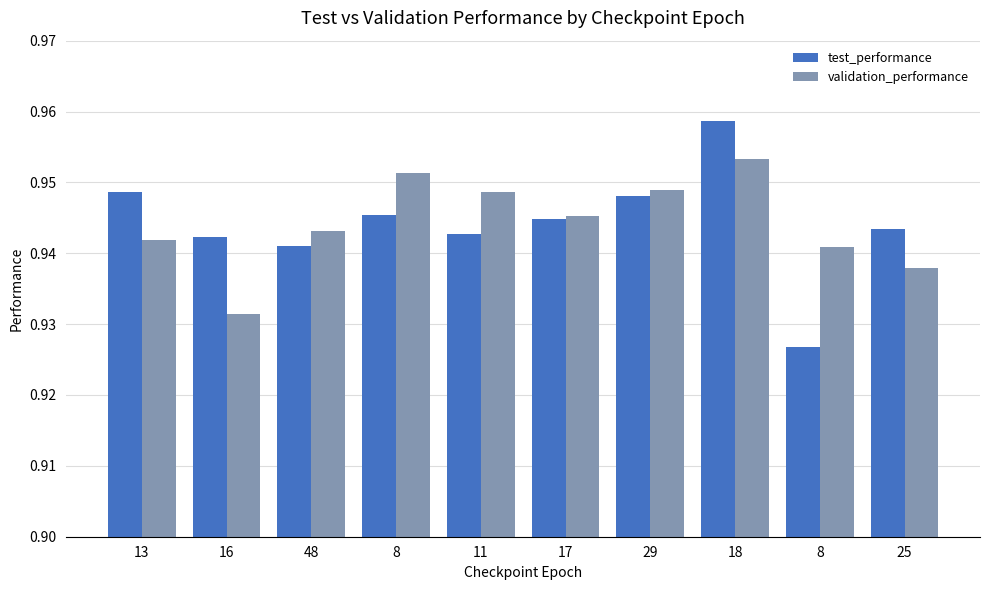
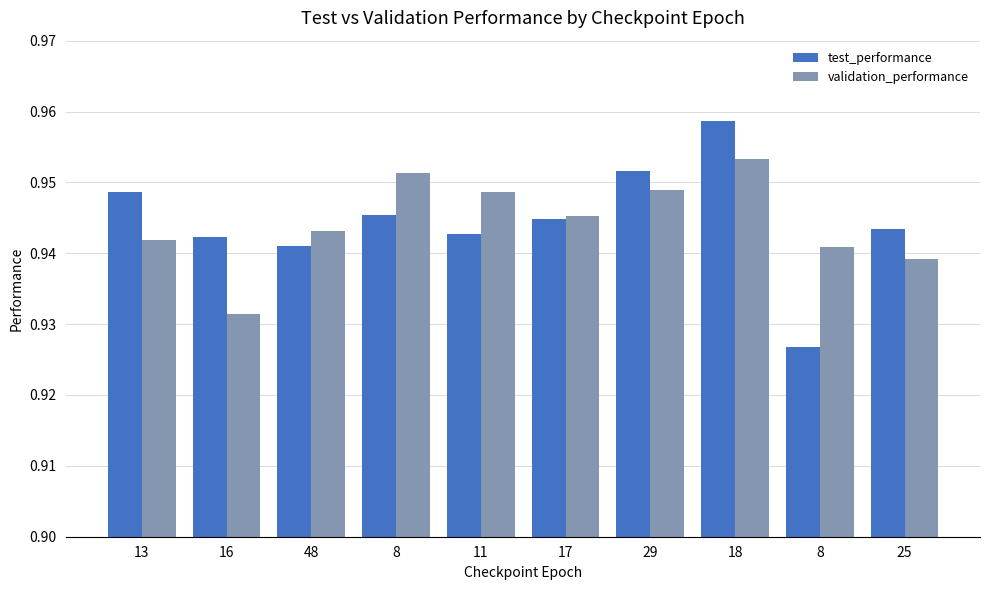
test_performance, 29: 0.948 -> 0.952
validation_performance, 25: 0.938 -> 0.939
